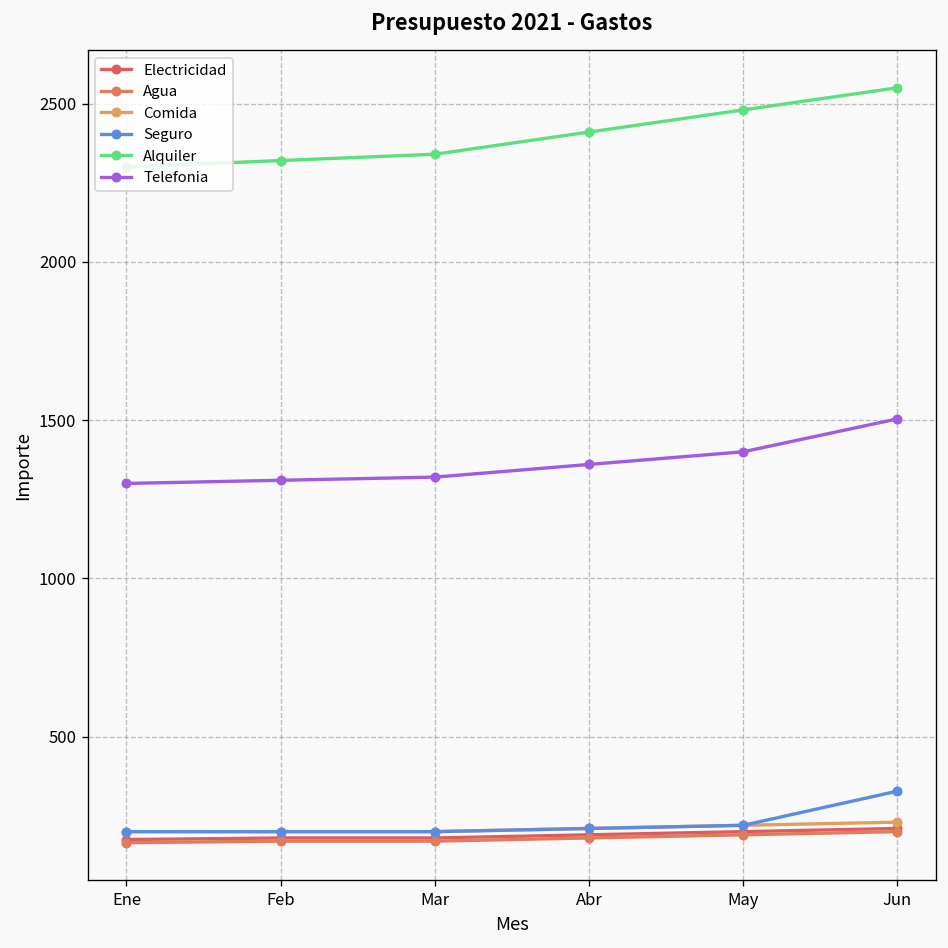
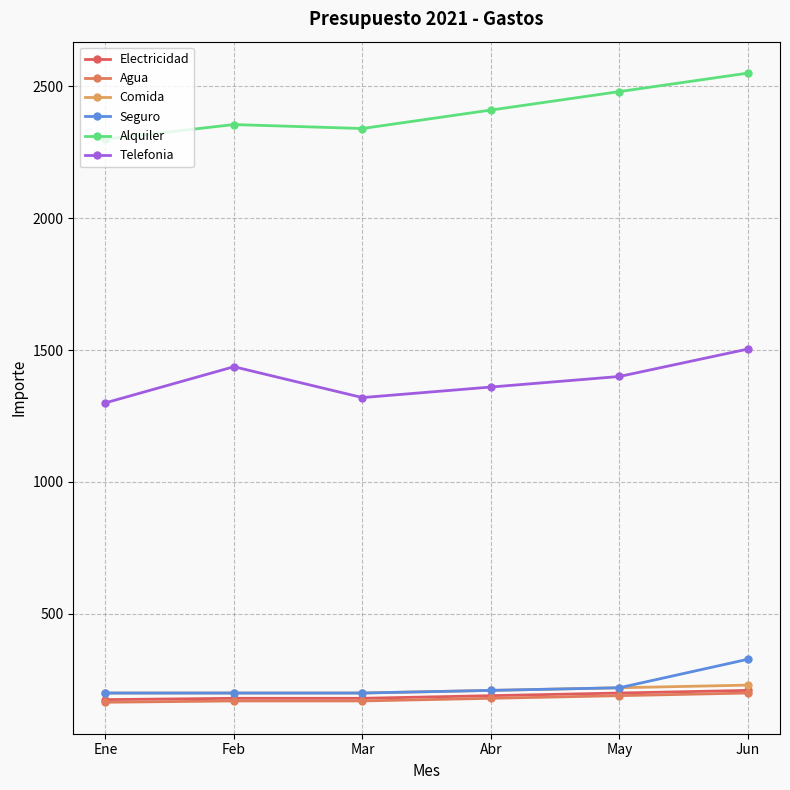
Alquiler, Feb: 2320 -> 2360
Telefonia, Feb: 1310 -> 1440
